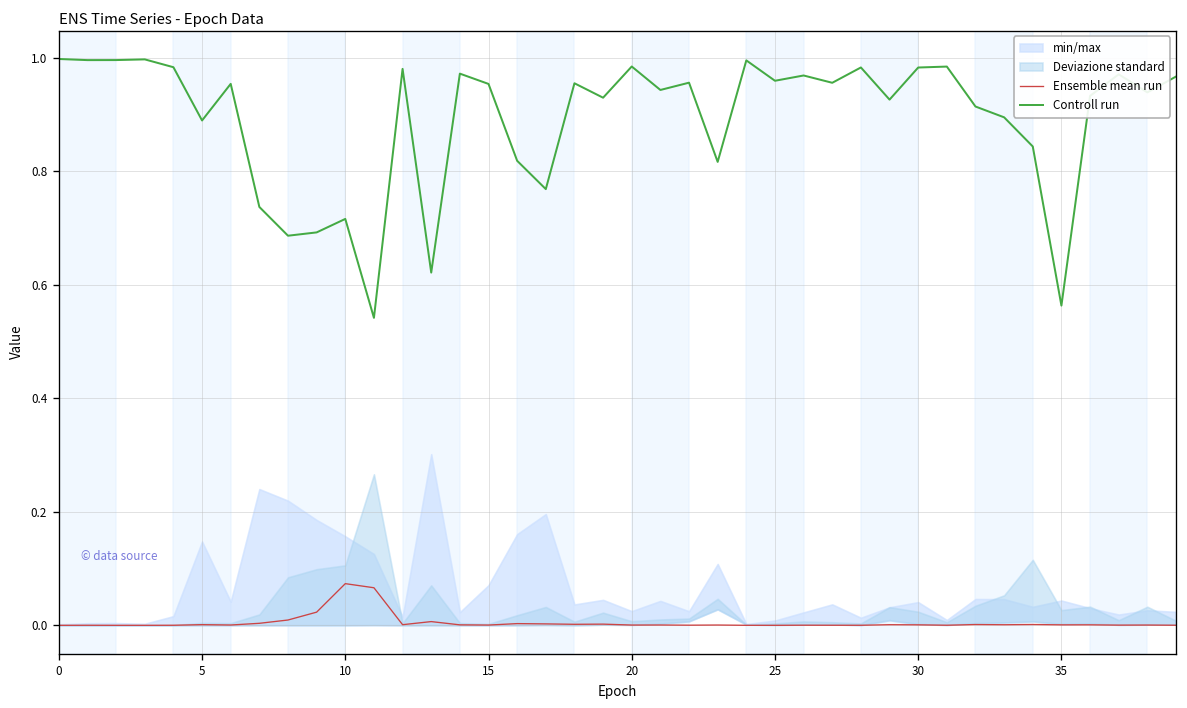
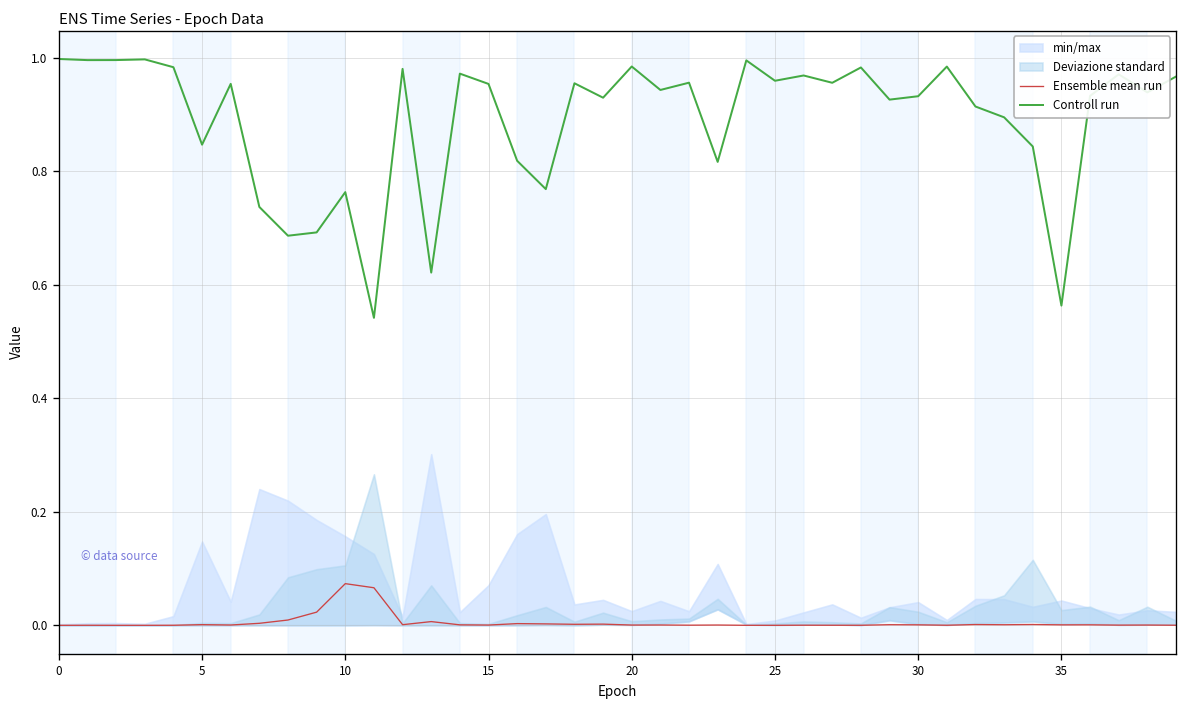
Controll run, 5: 0.89 -> 0.85
Controll run, 10: 0.72 -> 0.76
Controll run, 30: 0.98 -> 0.93
